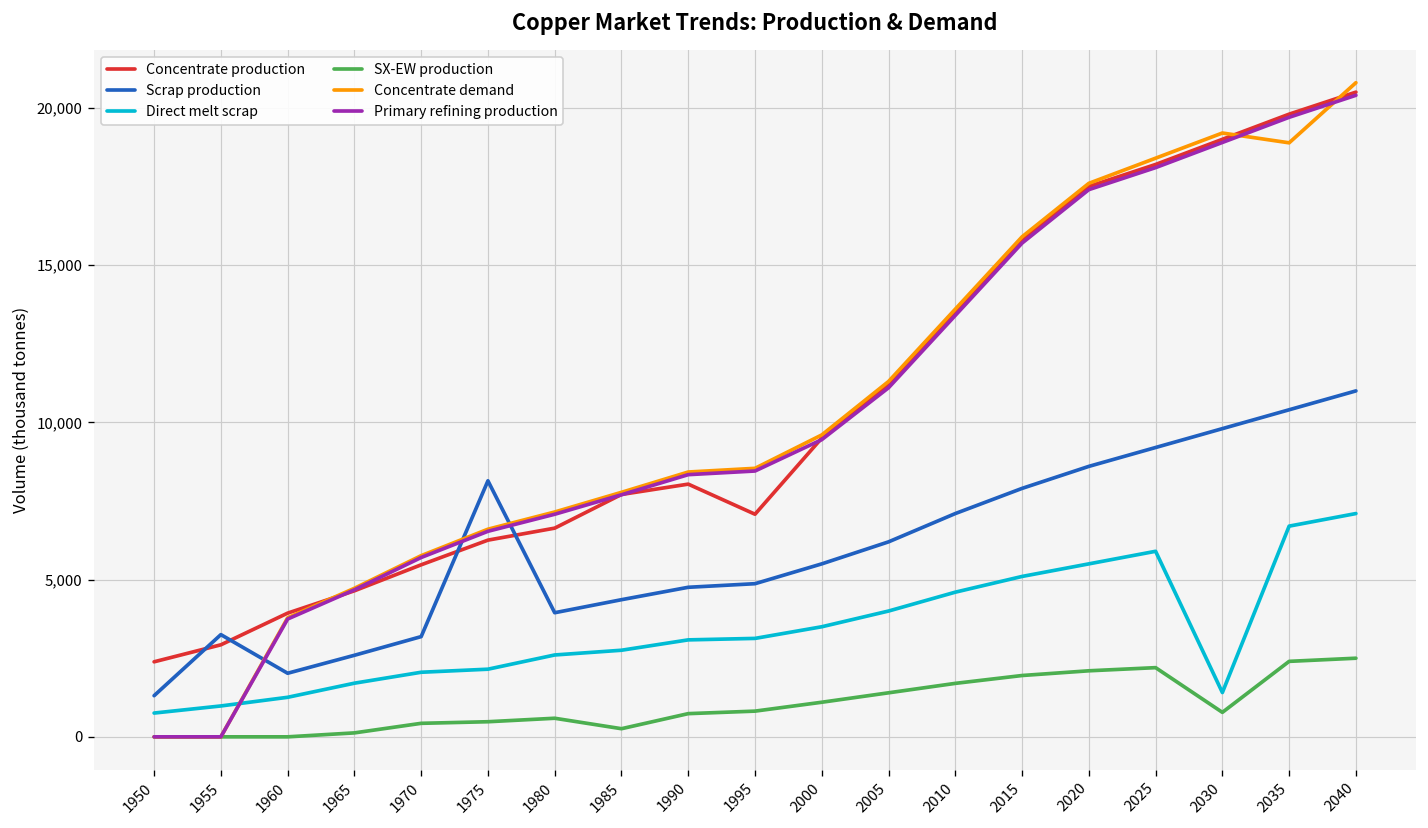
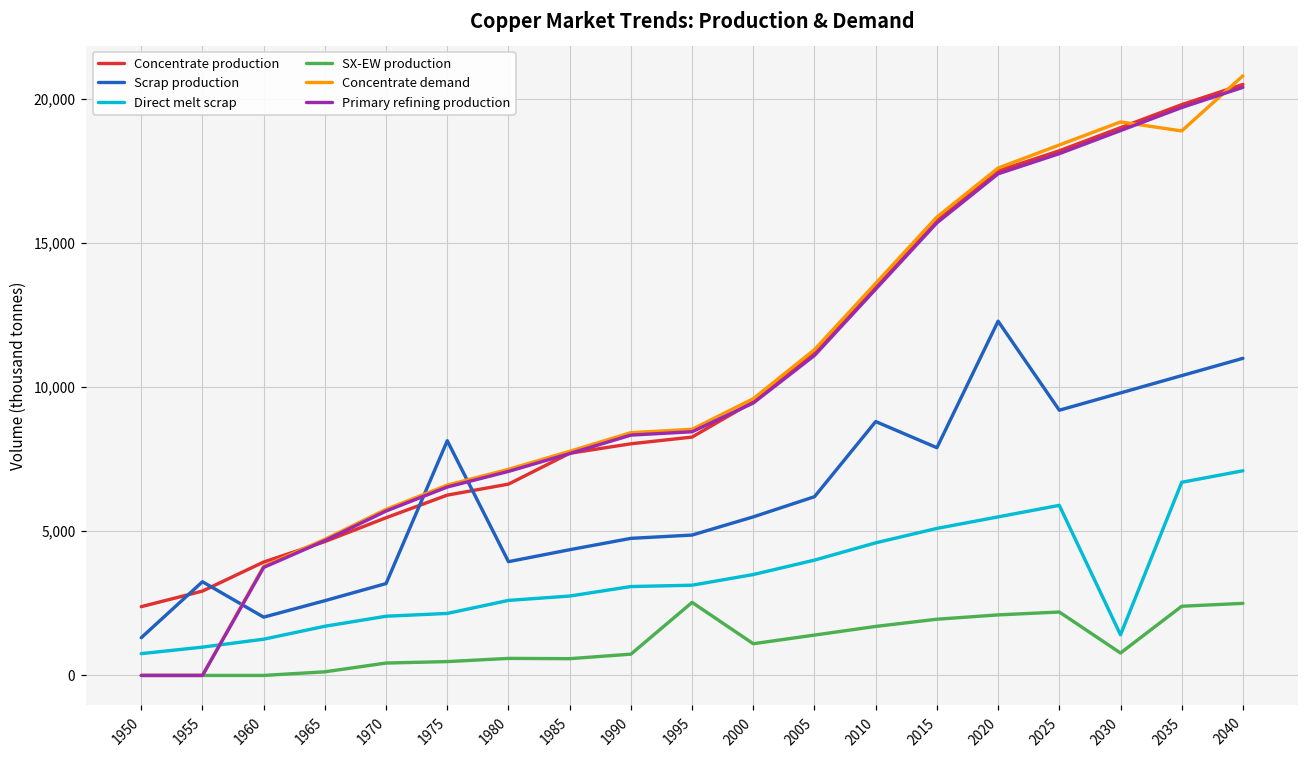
SX-EW production, 1985: 300 -> 600
Concentrate production, 1995: 7,100 -> 8,300
SX-EW production, 1995: 800 -> 2,500
Scrap production, 2010: 7,100 -> 8,800
Scrap production, 2020: 8,600 -> 12,300
